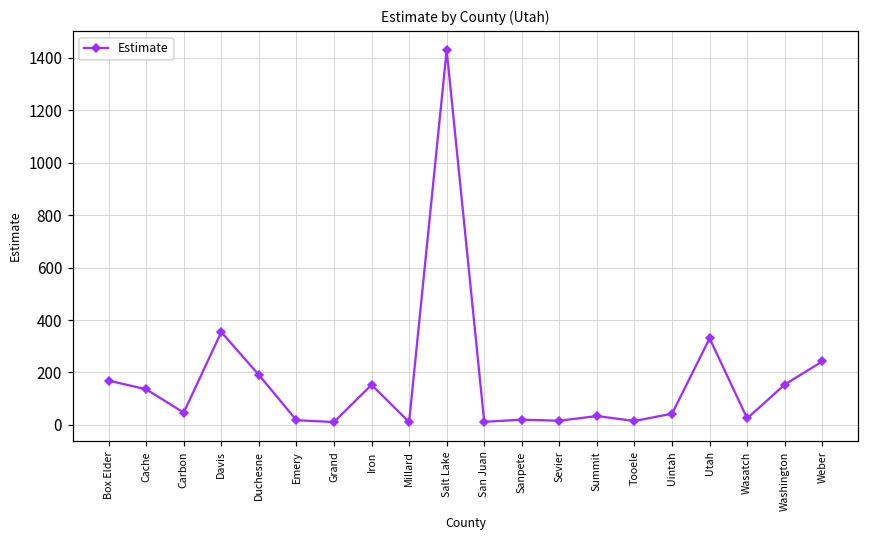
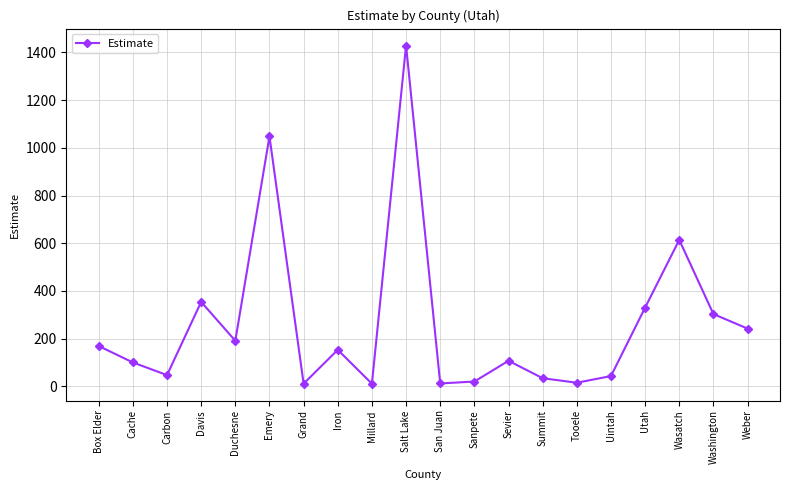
Cache: 140 -> 100
Emery: 20 -> 1050
Sevier: 20 -> 110
Wasatch: 30 -> 610
Washington: 150 -> 300
